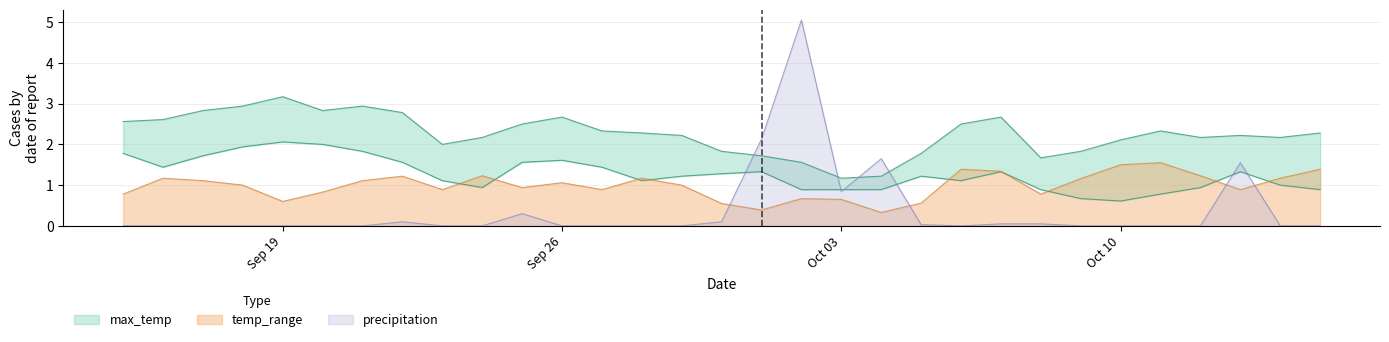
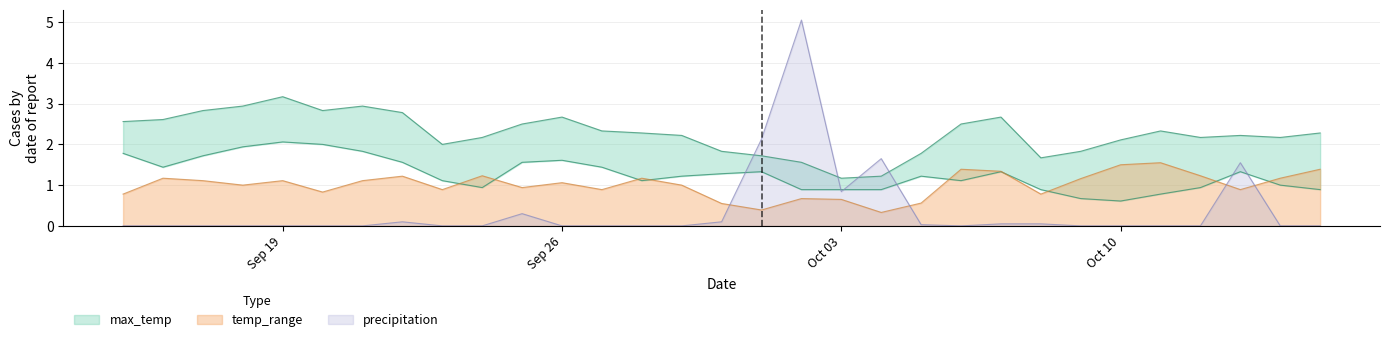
temp_range, Sep 19: 0.6 -> 1.1
